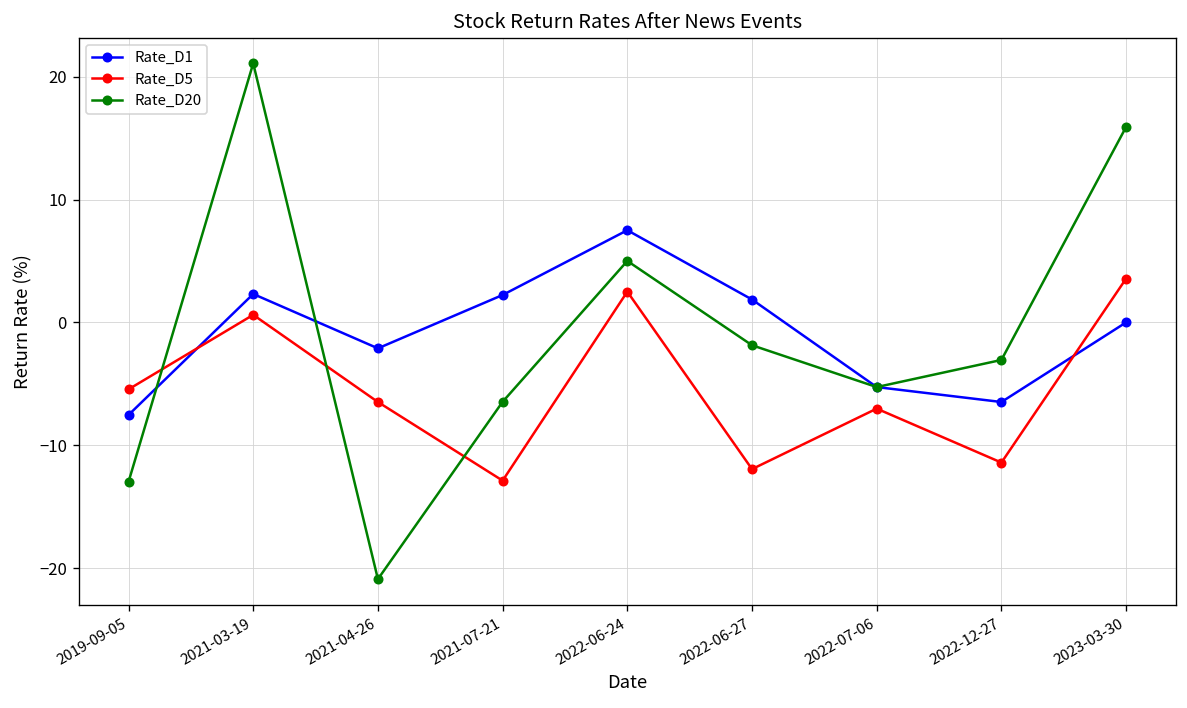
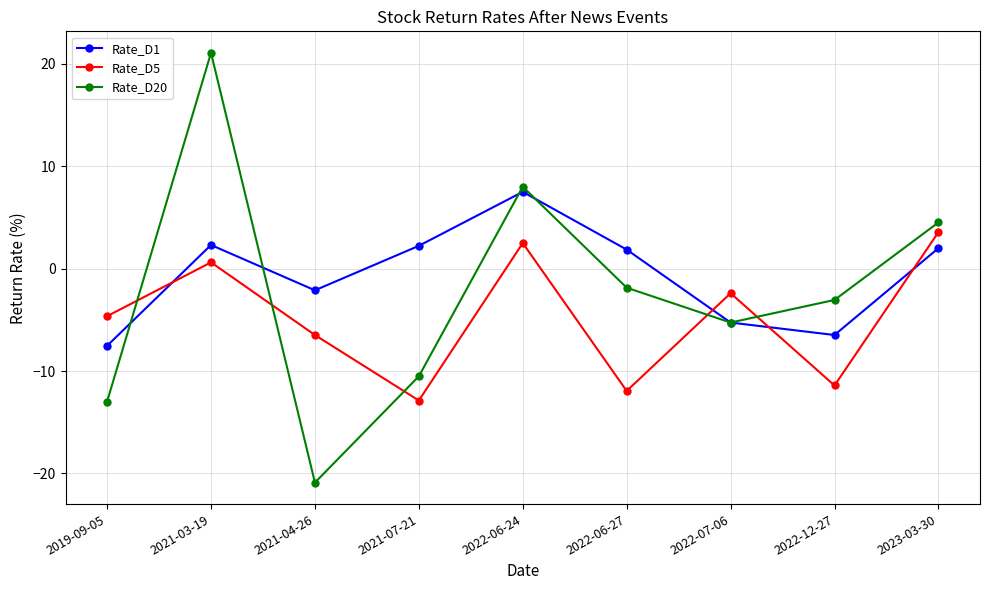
Rate_D5, 2019-09-05: -5.4 -> -4.6
Rate_D20, 2021-07-21: -6.5 -> -10.5
Rate_D20, 2022-06-24: 5 -> 8
Rate_D5, 2022-07-06: -7.0 -> -2.4
Rate_D1, 2023-03-30: 0 -> 2
Rate_D20, 2023-03-30: 15.9 -> 4.5
